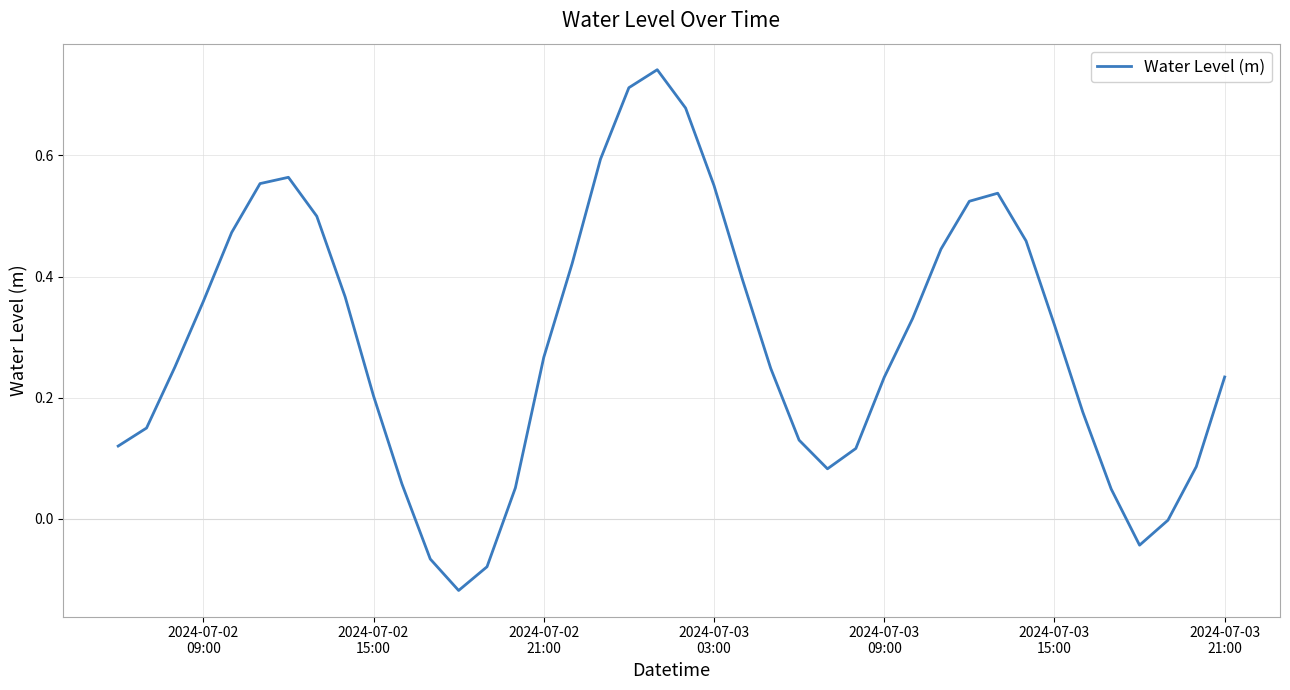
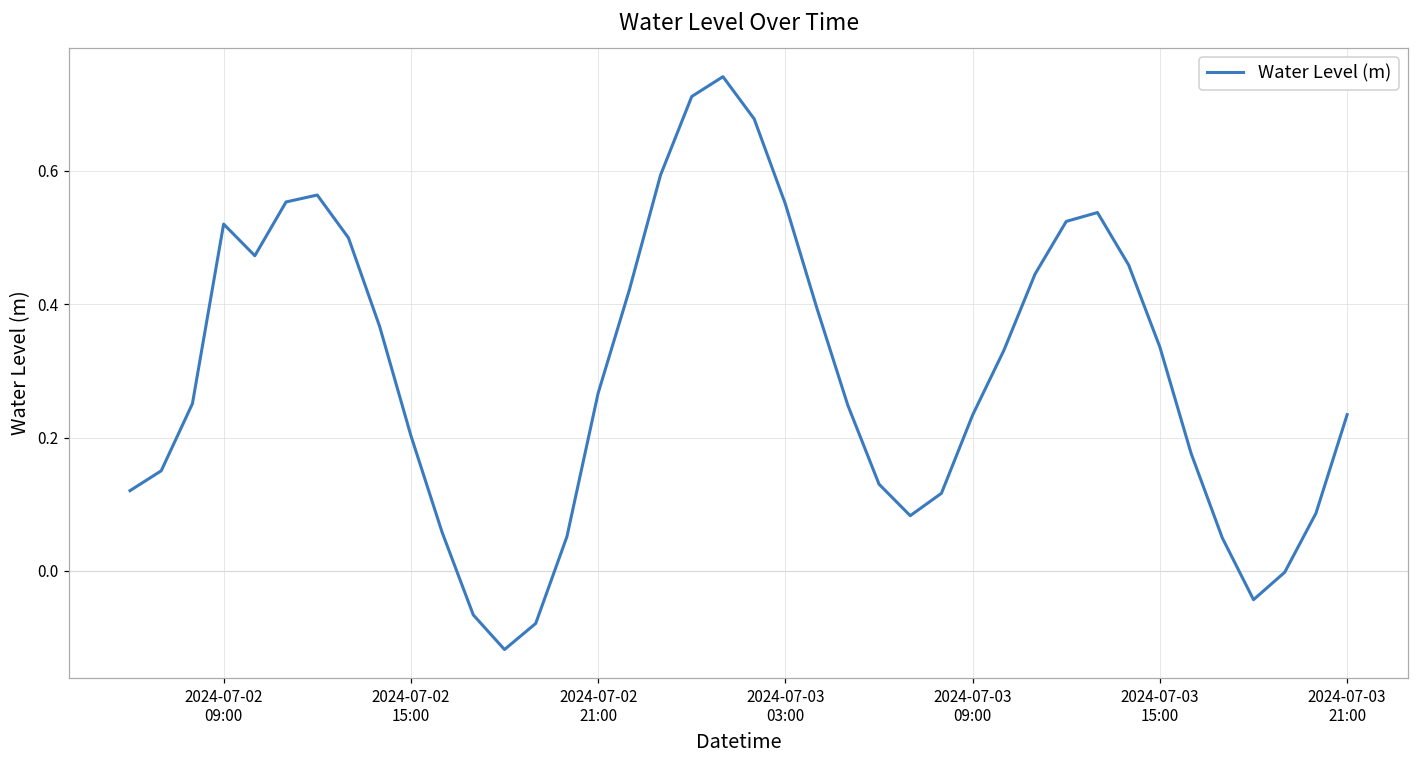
2024-07-02 09:00: 0.36 -> 0.52
2024-07-03 15:00: 0.32 -> 0.34
